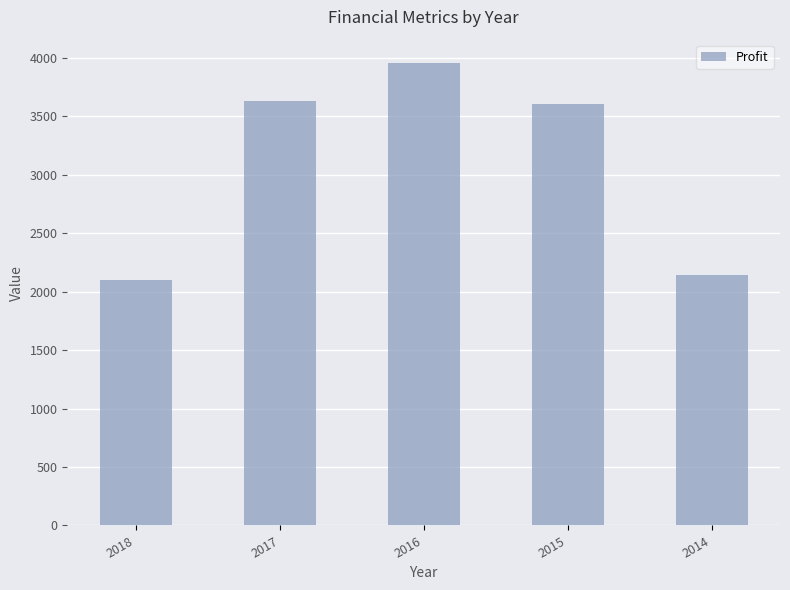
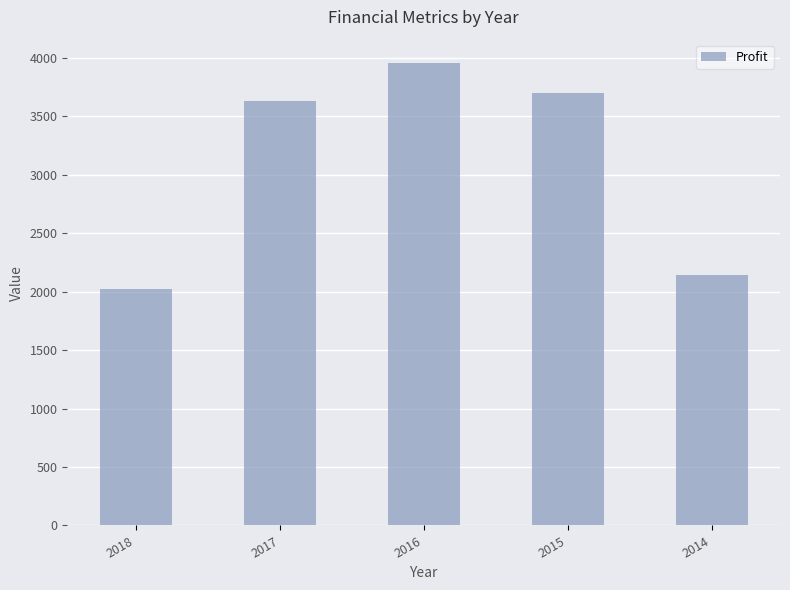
2018: 2100 -> 2020
2015: 3600 -> 3700
